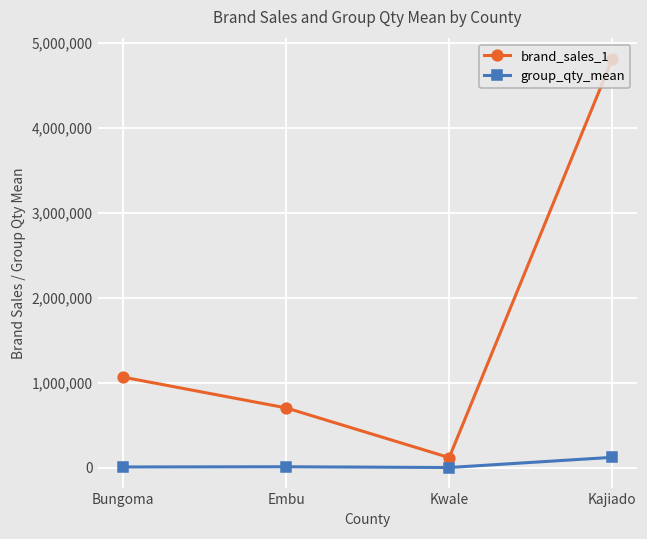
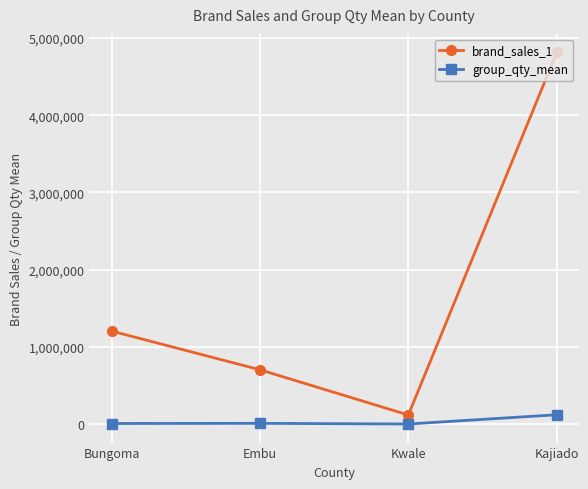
brand_sales_1, Bungoma: 1,100,000 -> 1,200,000
